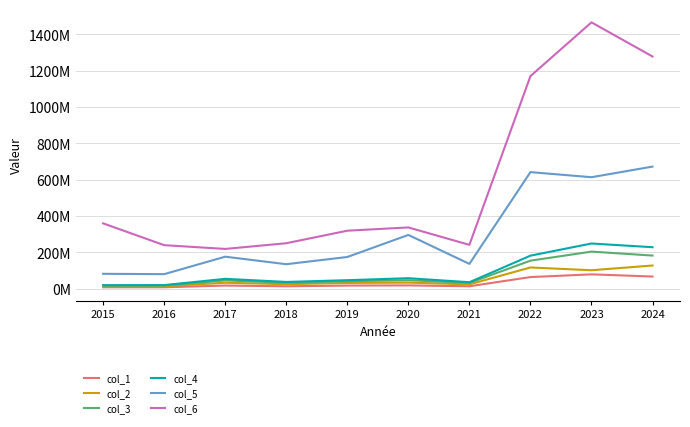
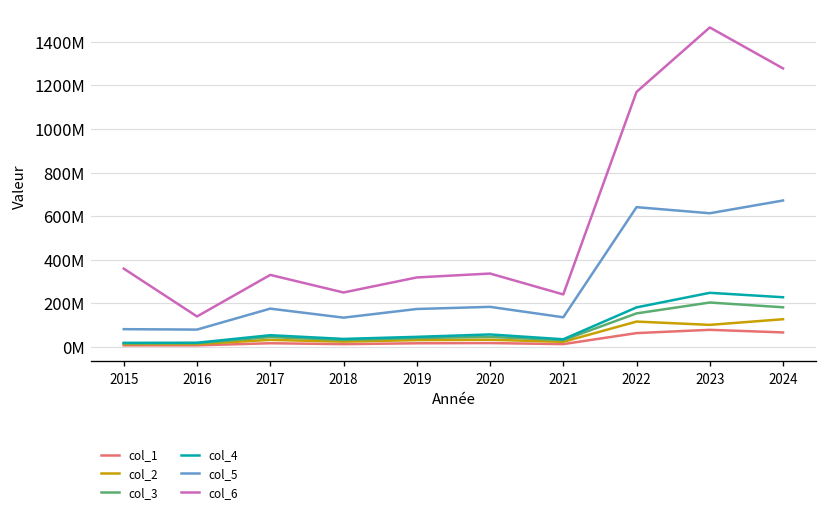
col_6, 2016: 240000000 -> 140000000
col_6, 2017: 220000000 -> 330000000
col_5, 2020: 300000000 -> 180000000
